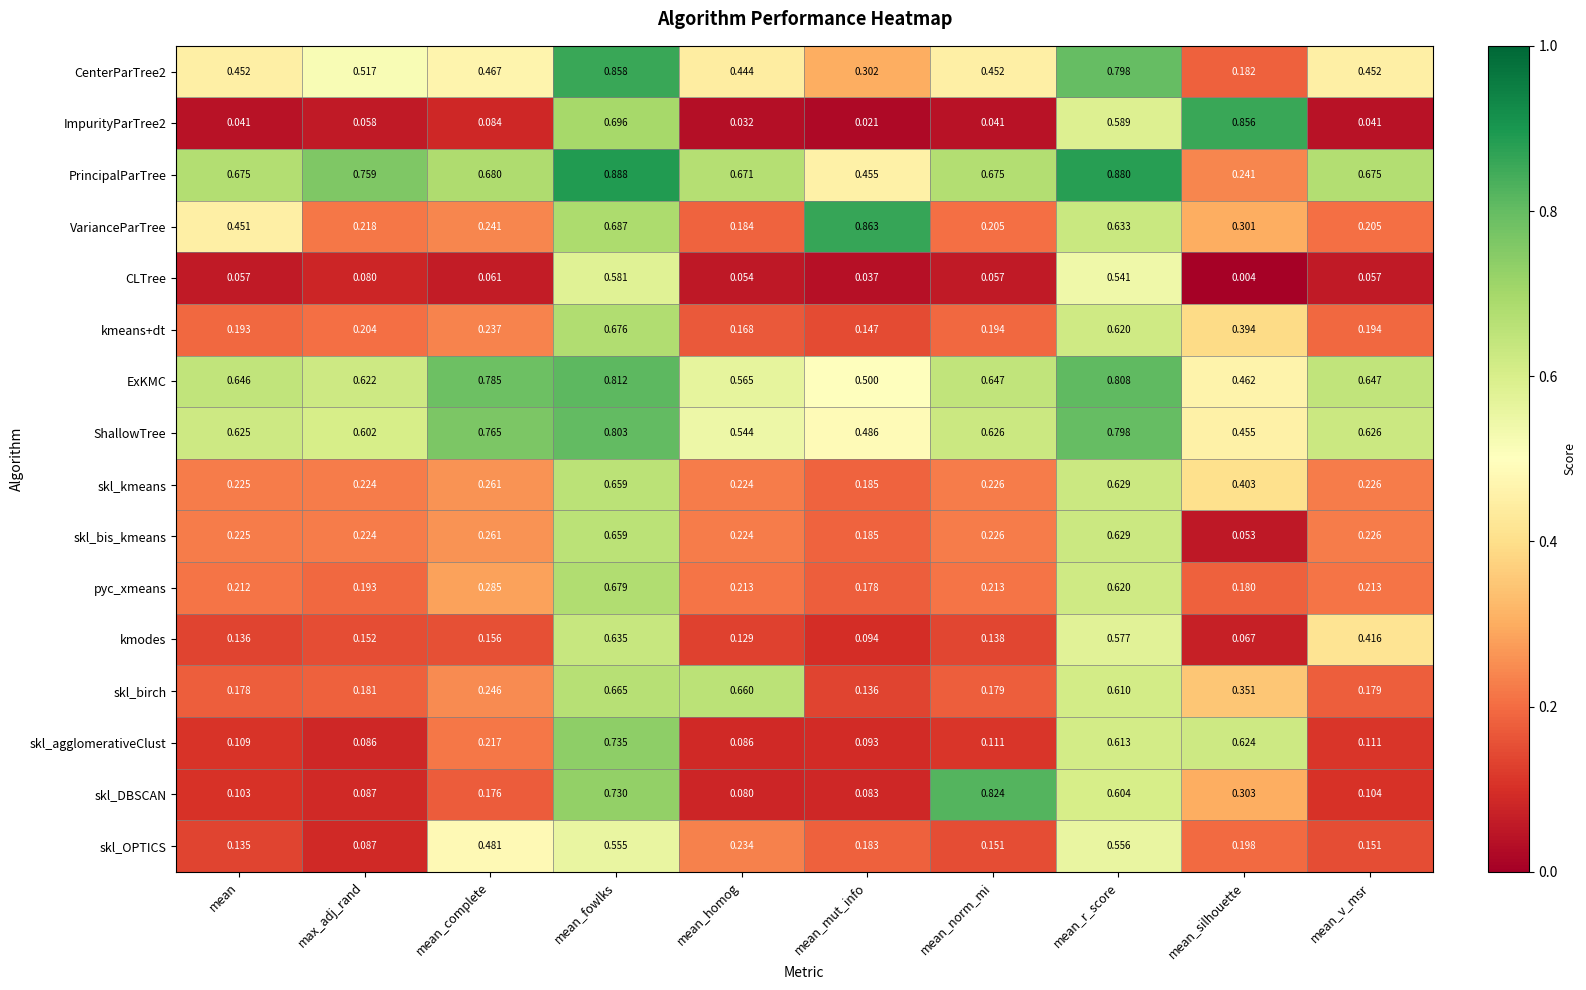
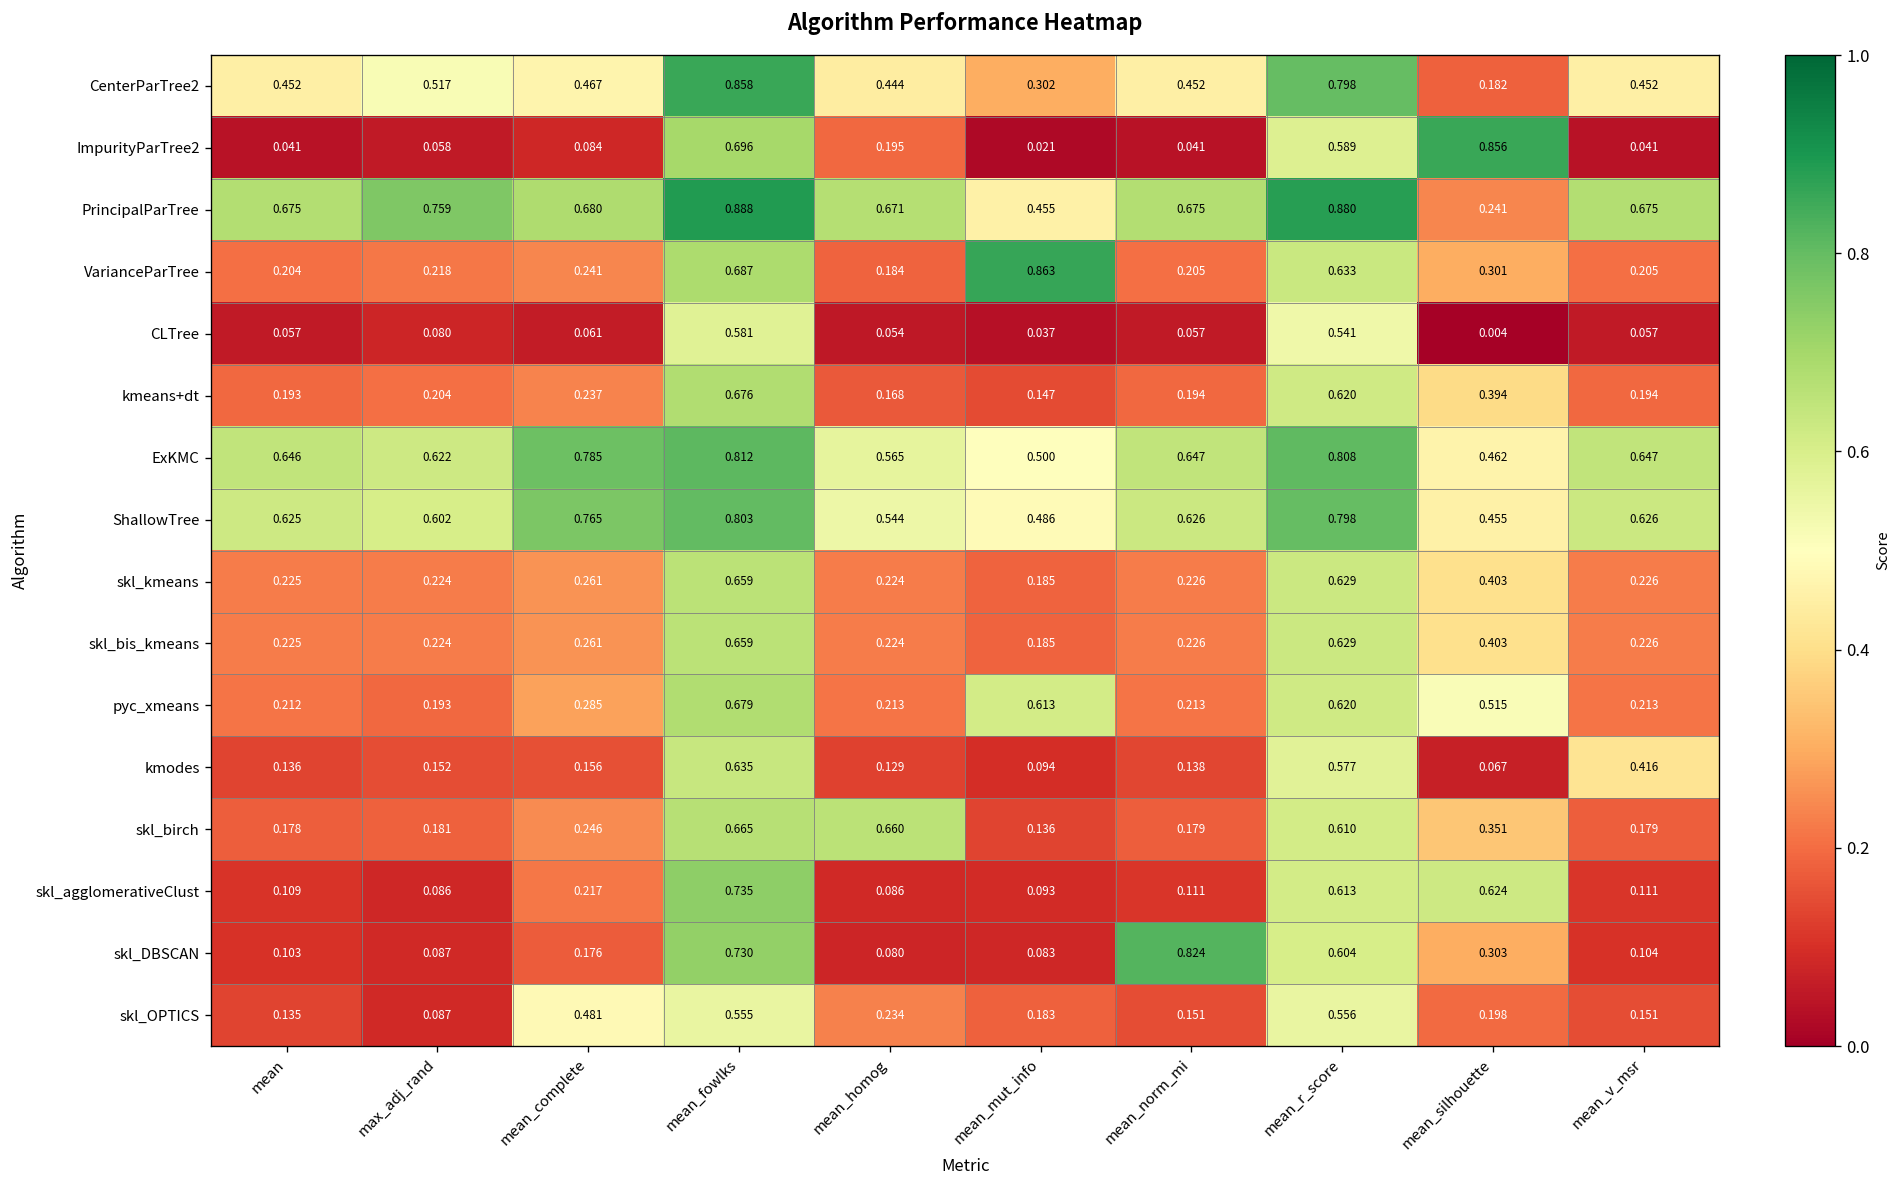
ImpurityParTree2, mean_homog: 0.032 -> 0.195
VarianceParTree, mean: 0.451 -> 0.204
skl_bis_kmeans, mean_silhouette: 0.053 -> 0.403
pyc_xmeans, mean_mut_info: 0.178 -> 0.613
pyc_xmeans, mean_silhouette: 0.180 -> 0.515
